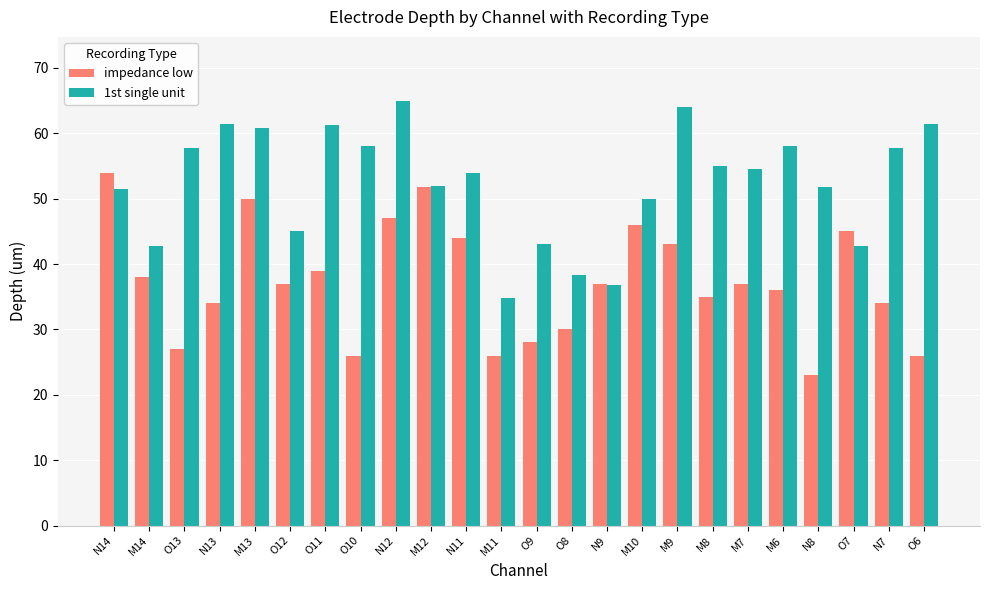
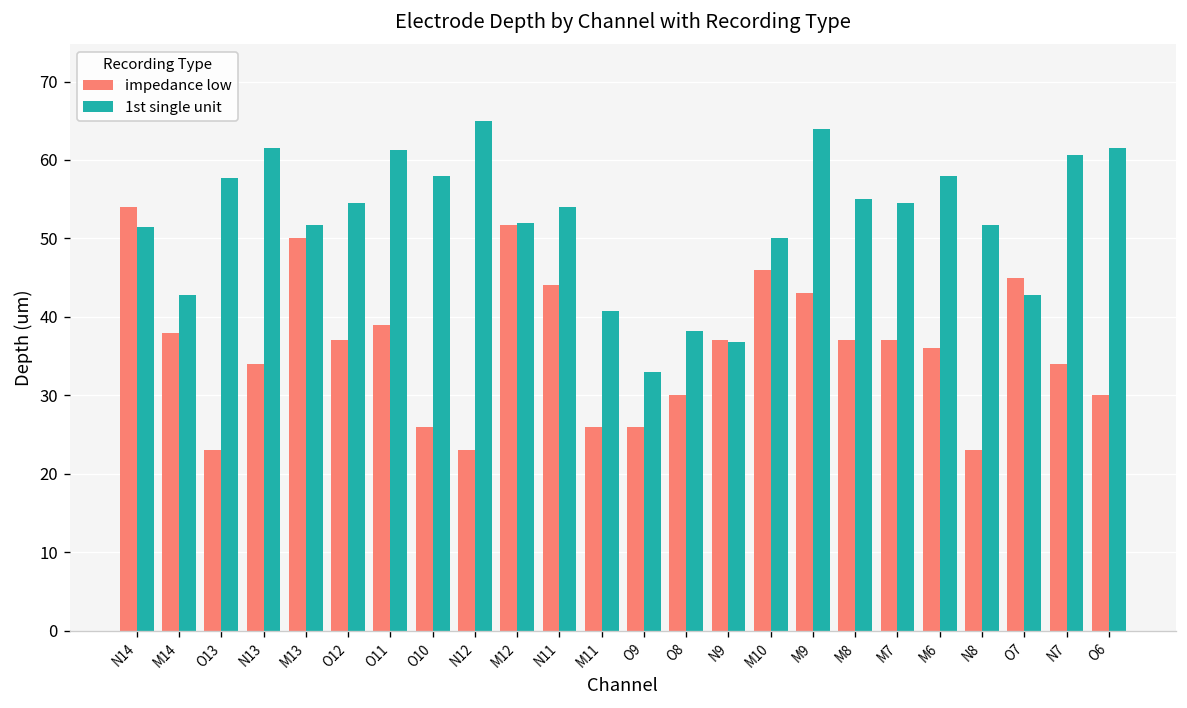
impedance low, O13: 27 -> 23
1st single unit, M13: 61 -> 52
1st single unit, O12: 45 -> 55
impedance low, N12: 47 -> 23
1st single unit, M11: 35 -> 41
impedance low, O9: 28 -> 26
1st single unit, O9: 43 -> 33
impedance low, M8: 35 -> 37
1st single unit, N7: 58 -> 61
impedance low, O6: 26 -> 30
